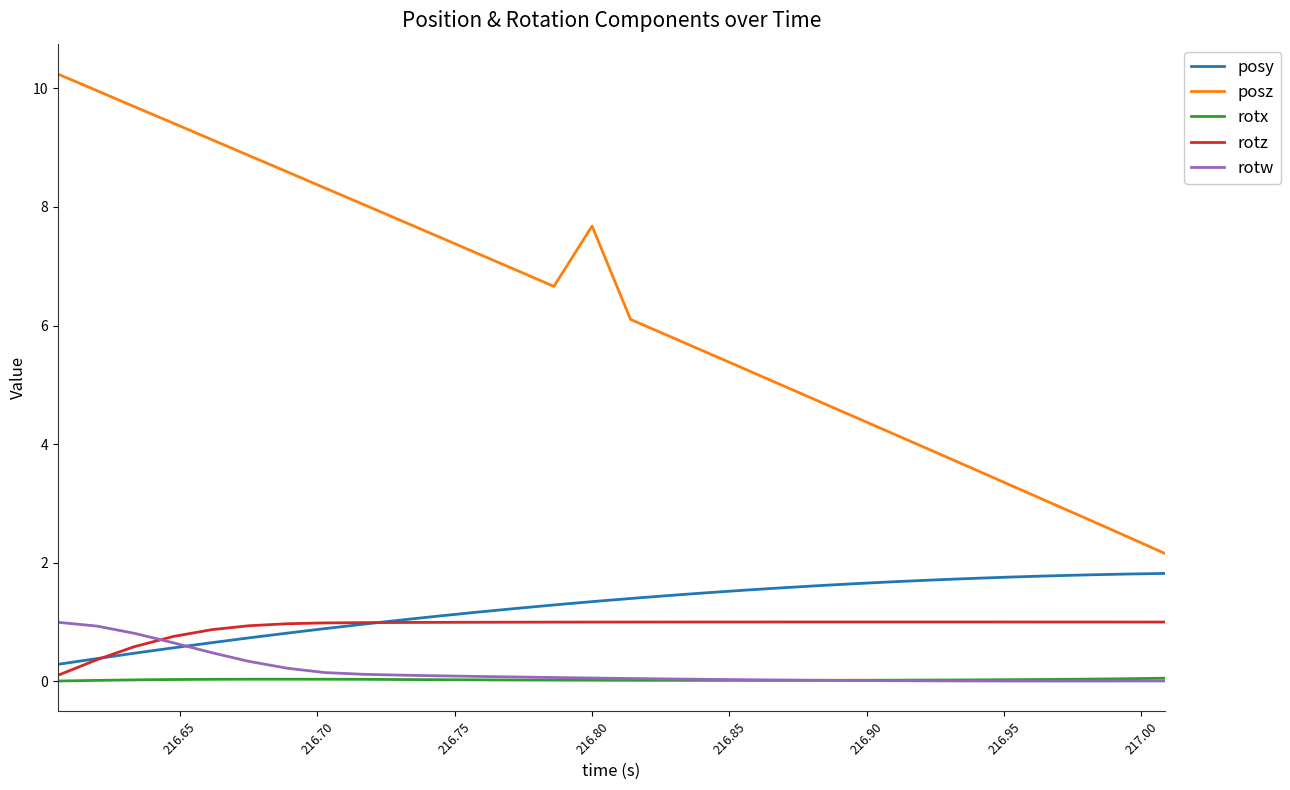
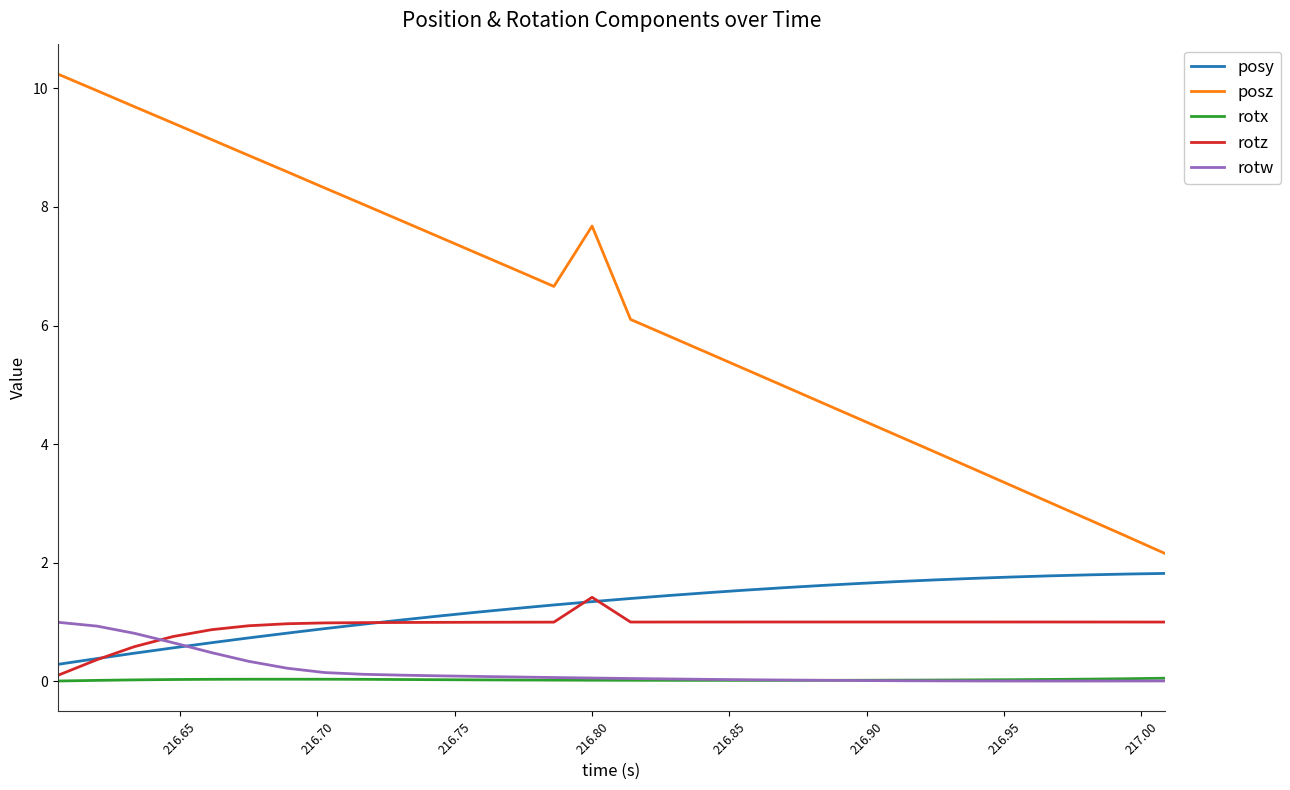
rotz, 216.80: 1.0 -> 1.4
